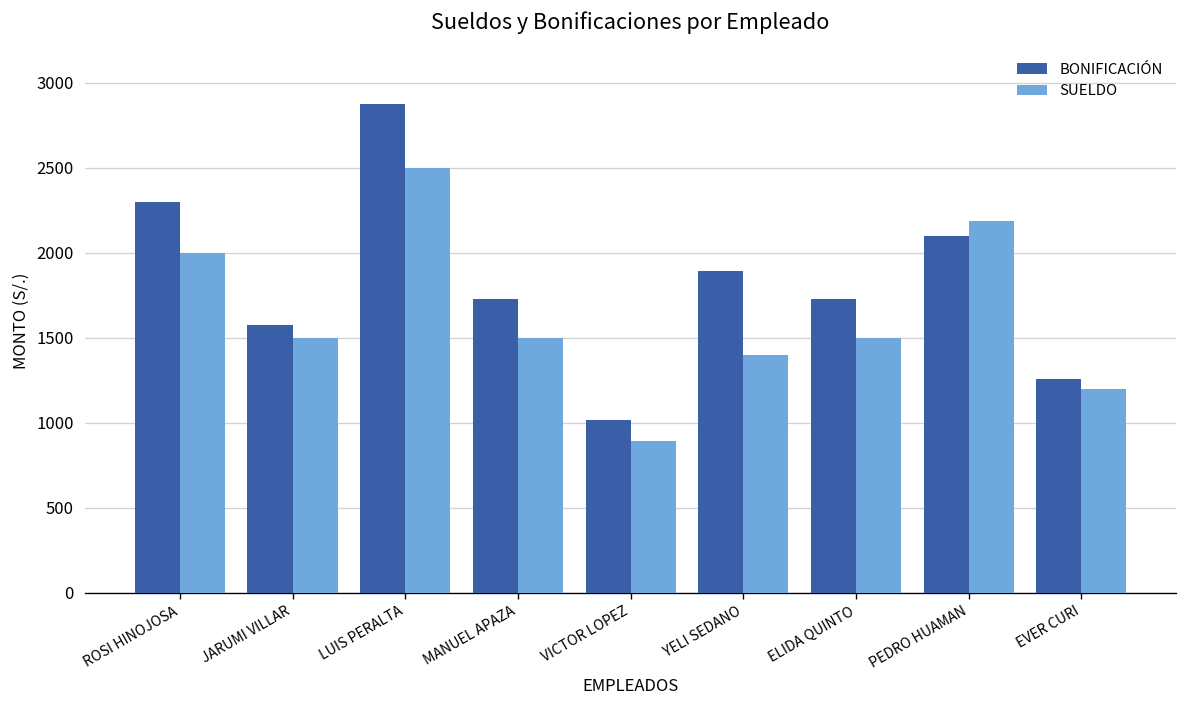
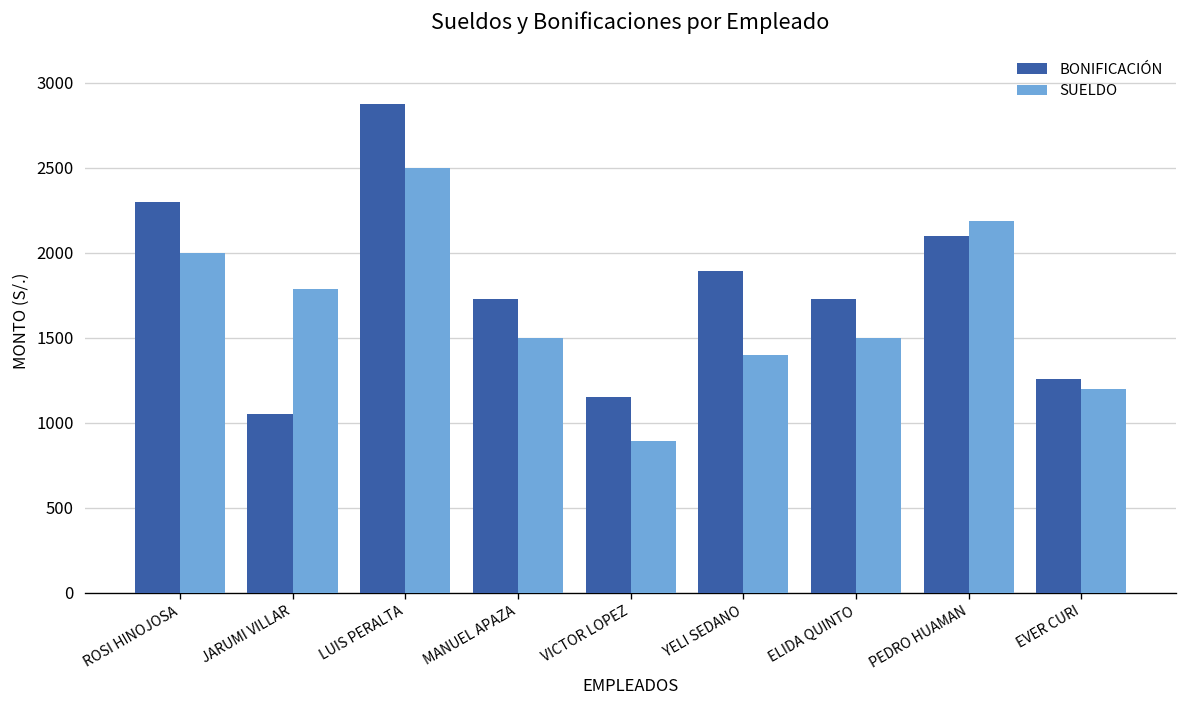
BONIFICACIÓN, JARUMI VILLAR: 1580 -> 1050
SUELDO, JARUMI VILLAR: 1500 -> 1790
BONIFICACIÓN, VICTOR LOPEZ: 1020 -> 1150
